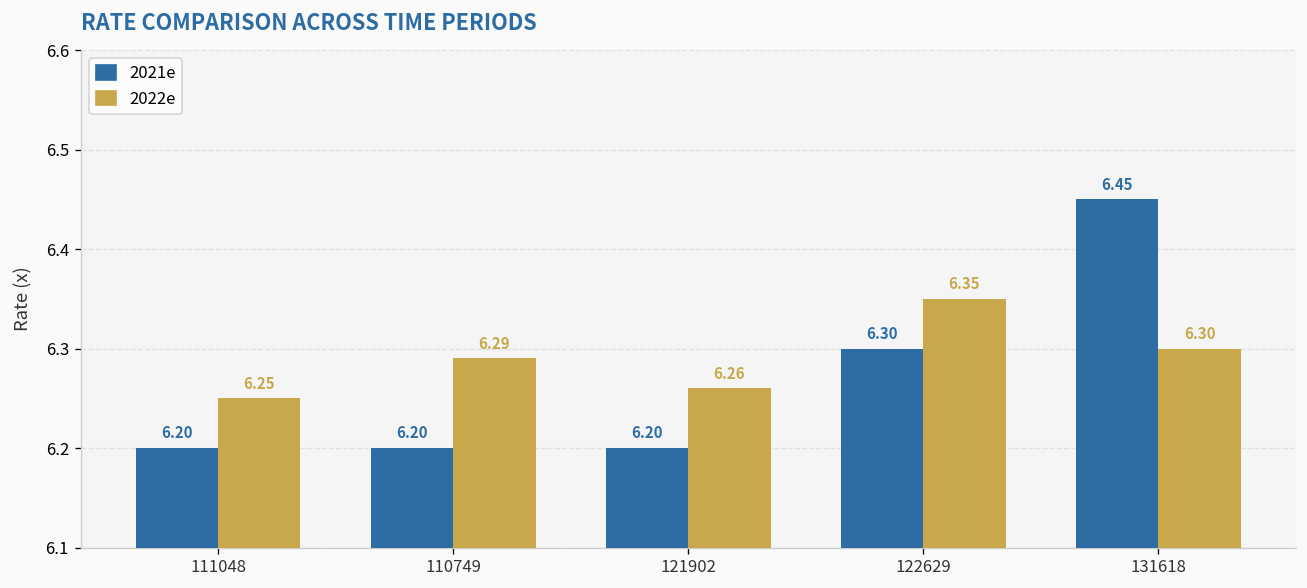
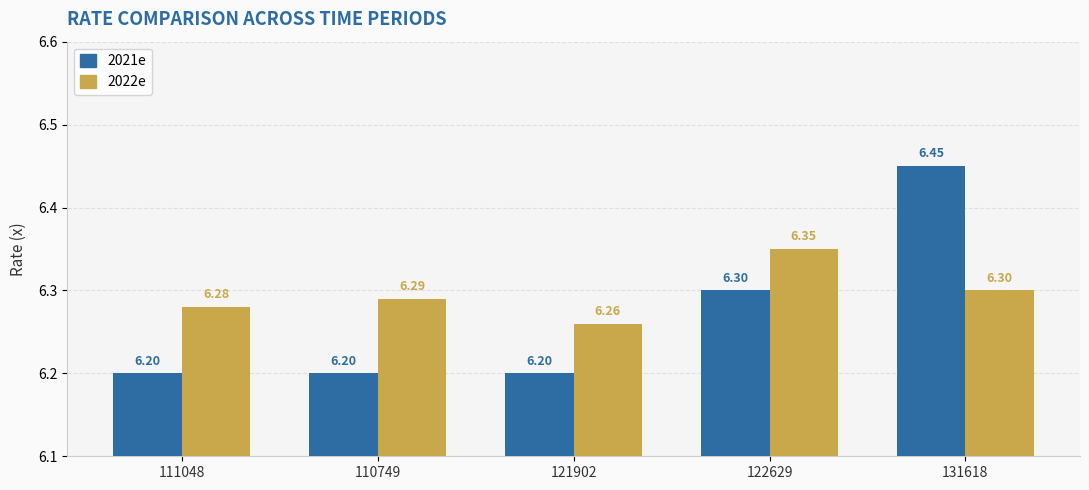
2022e, 111048: 6.25 -> 6.28
